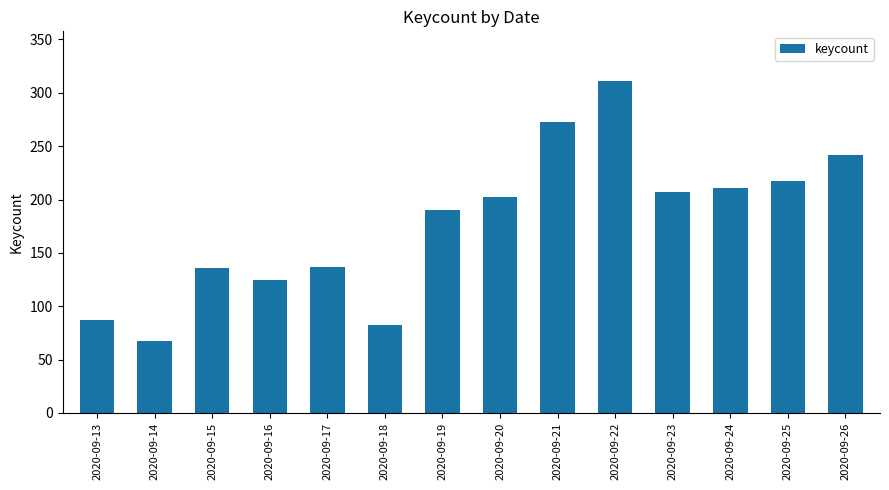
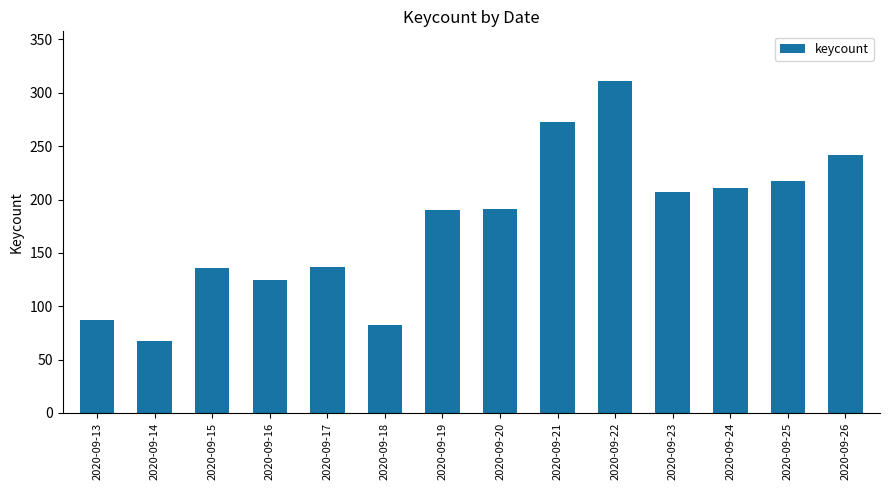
2020-09-20: 202 -> 191
